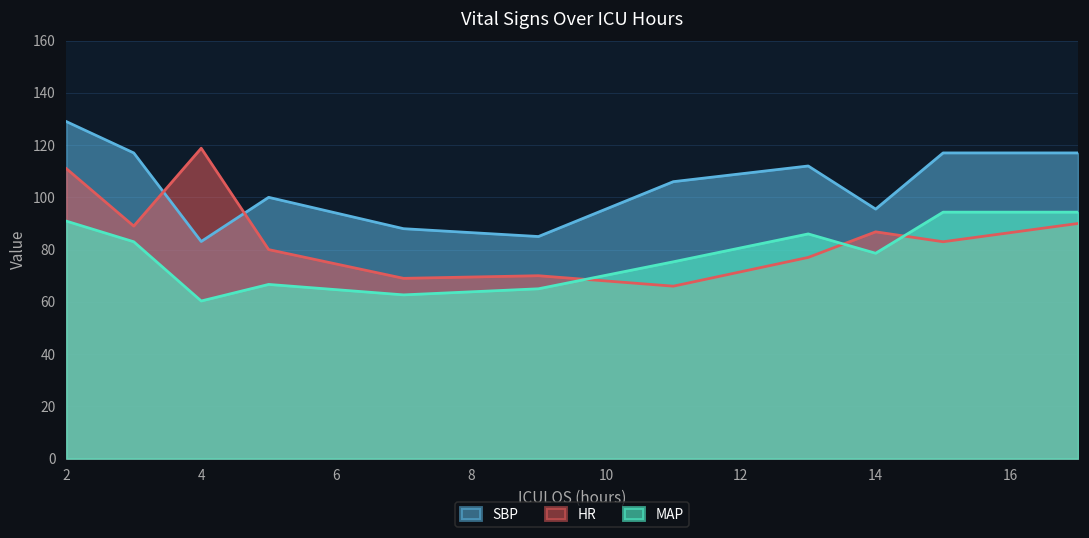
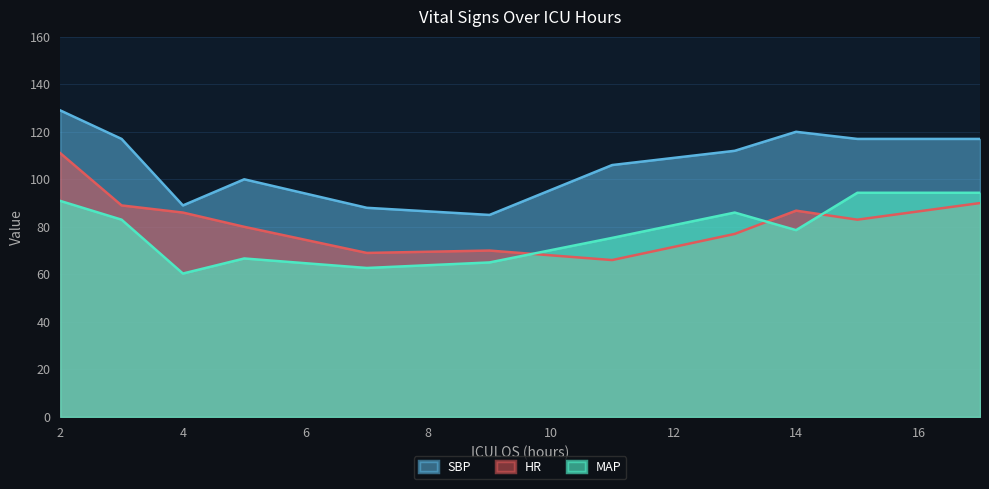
SBP, 4: 83 -> 89
HR, 4: 119 -> 86
SBP, 14: 96 -> 120
